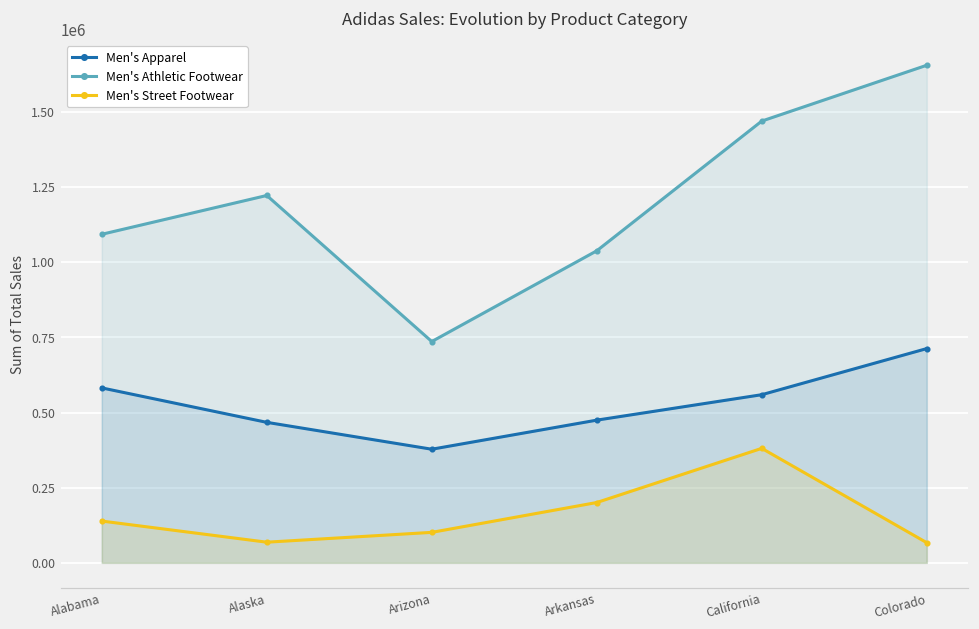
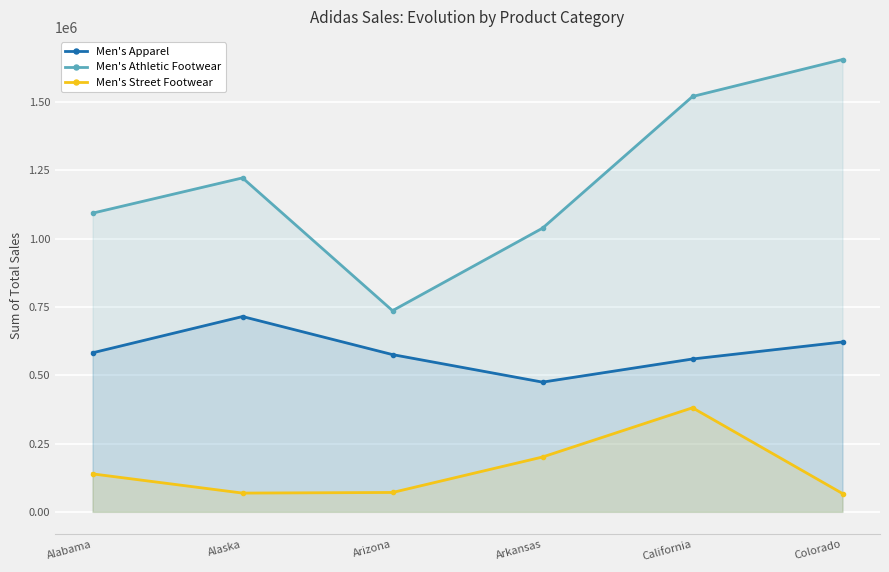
Men's Apparel, Alaska: 470000 -> 710000
Men's Apparel, Arizona: 380000 -> 580000
Men's Street Footwear, Arizona: 100000 -> 70000
Men's Athletic Footwear, California: 1470000 -> 1520000
Men's Apparel, Colorado: 710000 -> 620000
